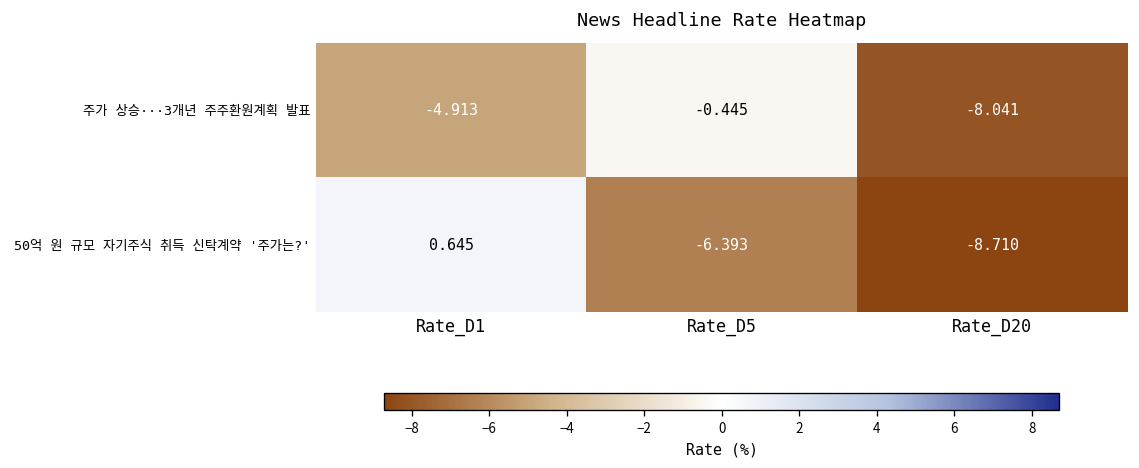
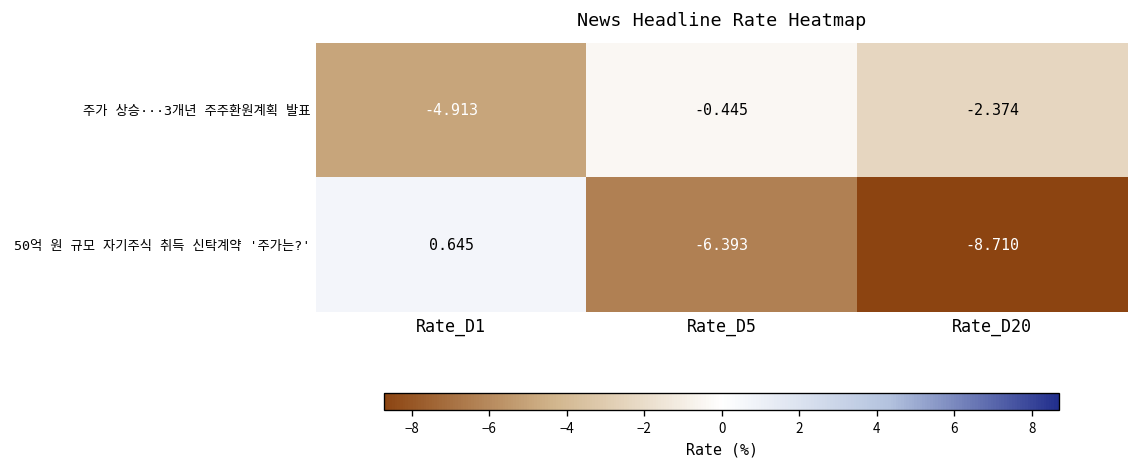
주가 상승···3개년 주주환원계획 발표, Rate_D20: -8.041 -> -2.374
